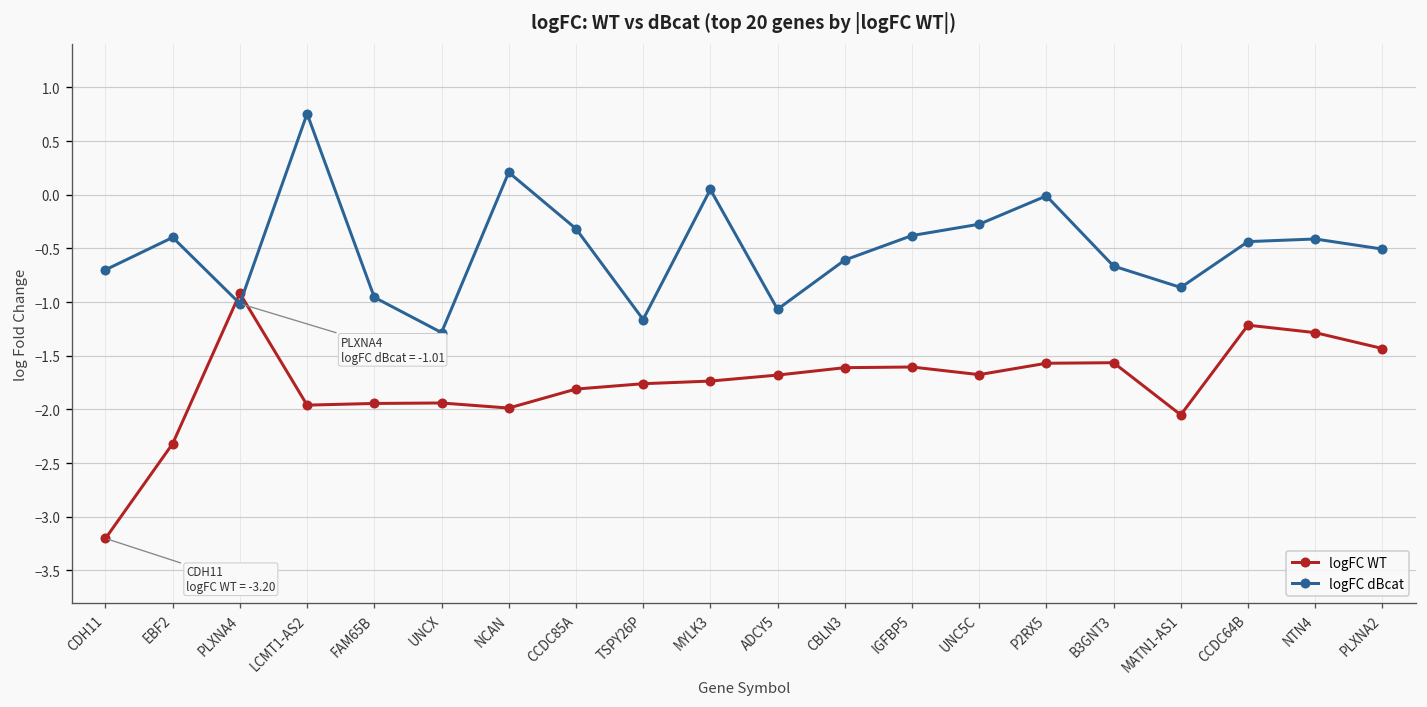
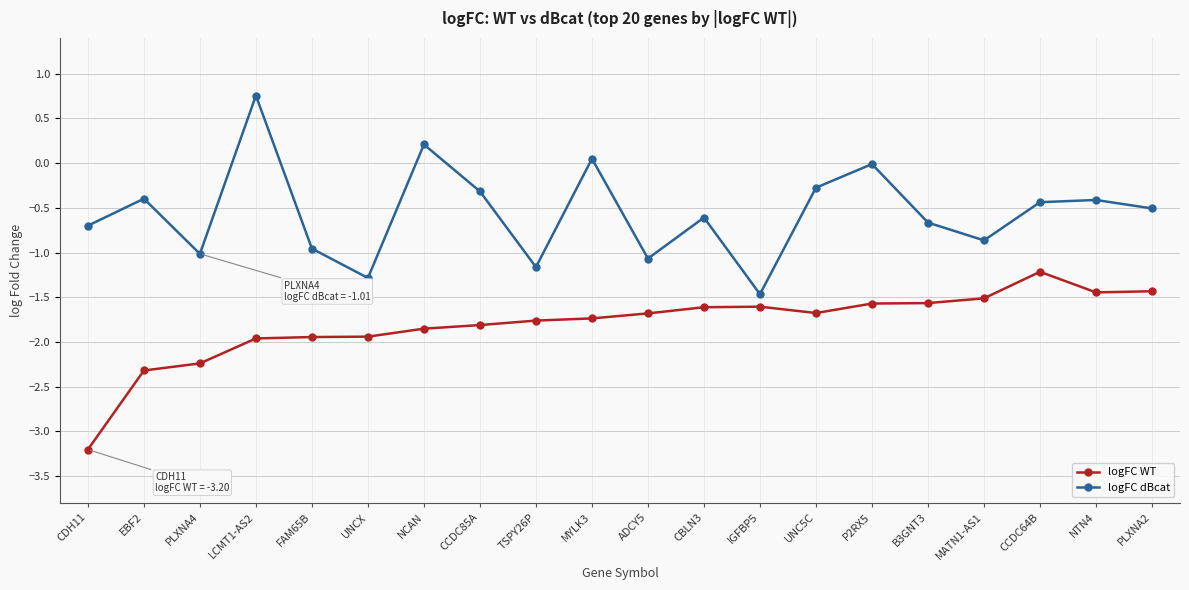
logFC WT, PLXNA4: -0.9 -> -2.2
logFC WT, NCAN: -2.0 -> -1.9
logFC dBcat, IGFBP5: -0.4 -> -1.5
logFC WT, MATN1-AS1: -2.1 -> -1.5
logFC WT, NTN4: -1.3 -> -1.4
